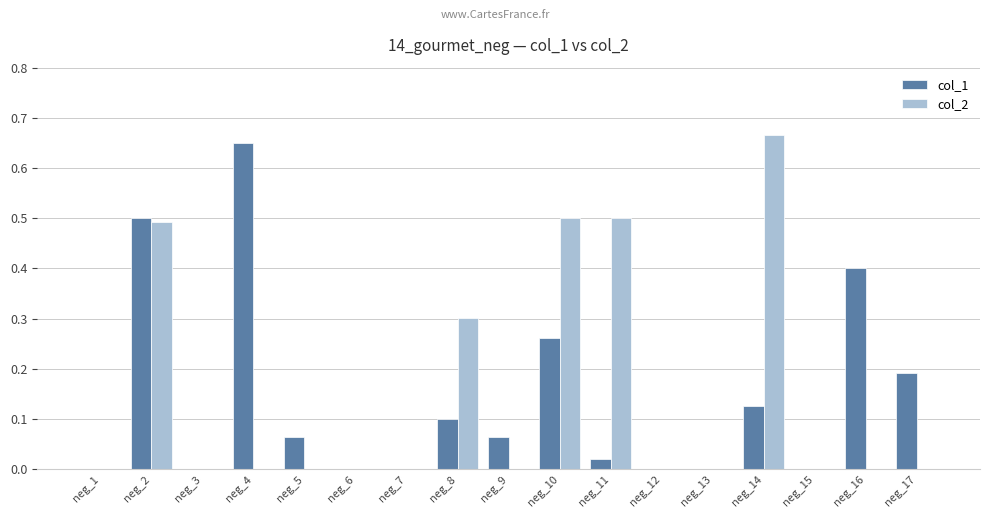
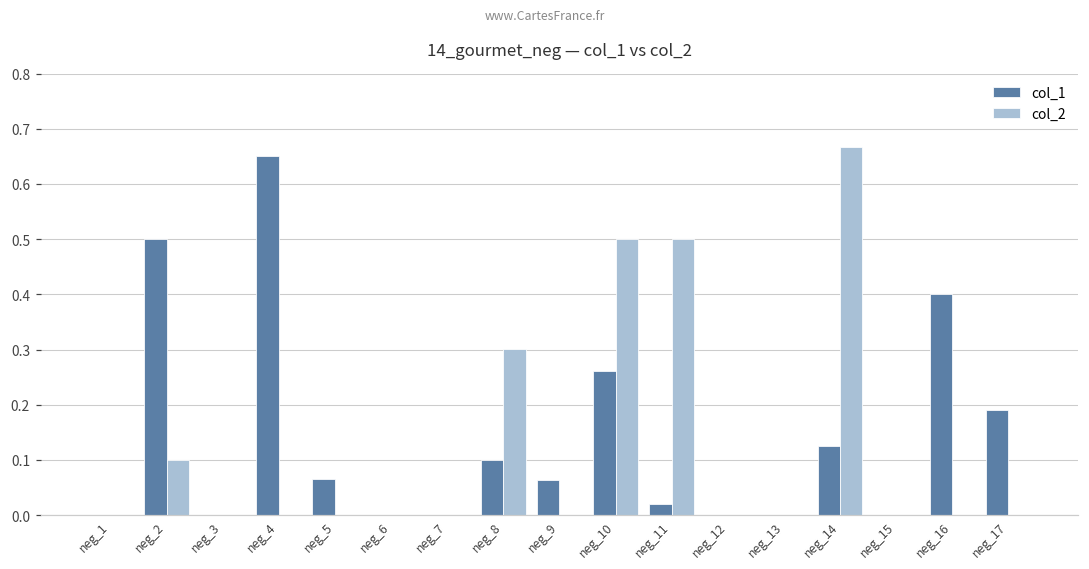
col_2, neg_2: 0.49 -> 0.10
